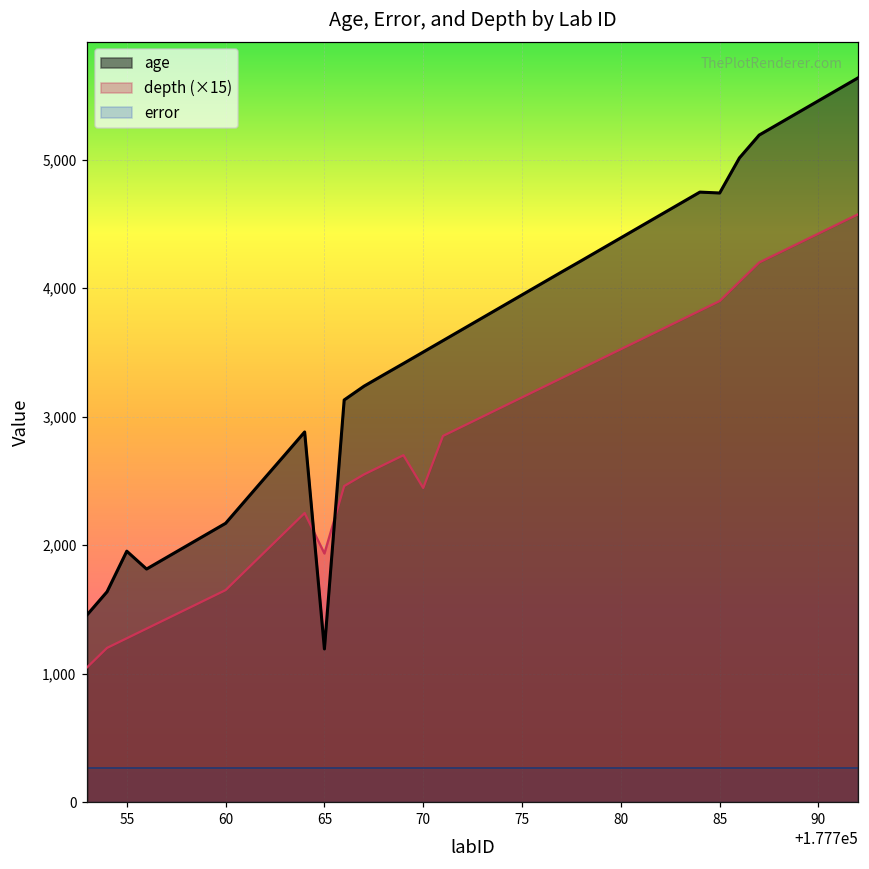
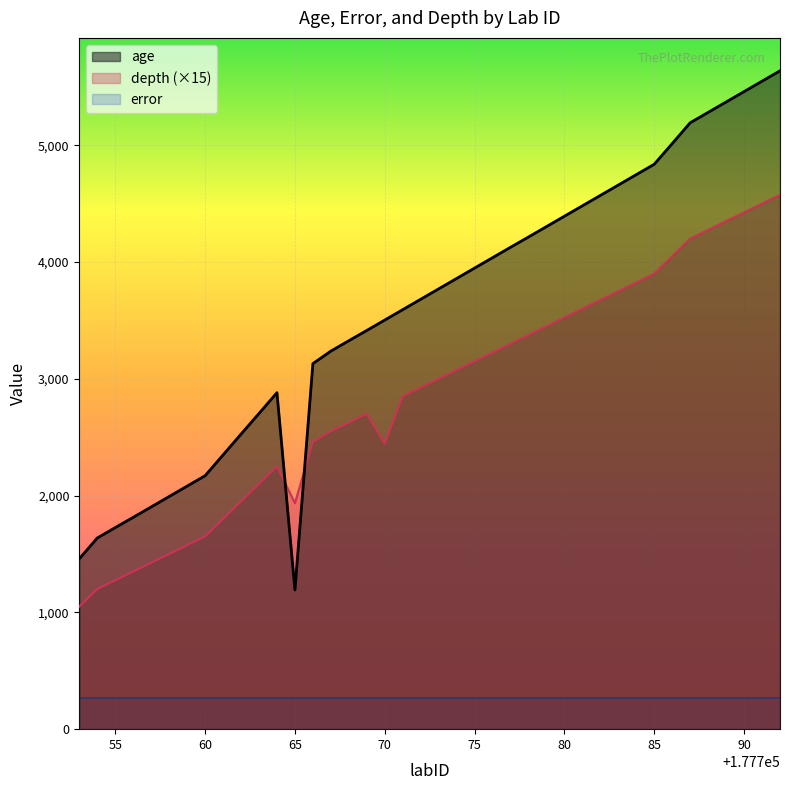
age, 55: 1,950 -> 1,730
age, 85: 4,740 -> 4,840
